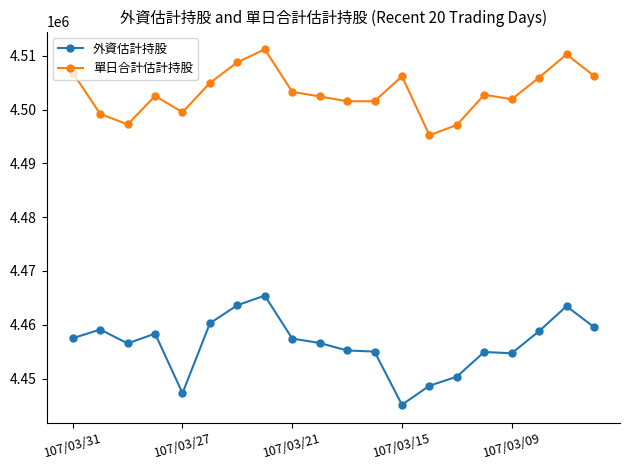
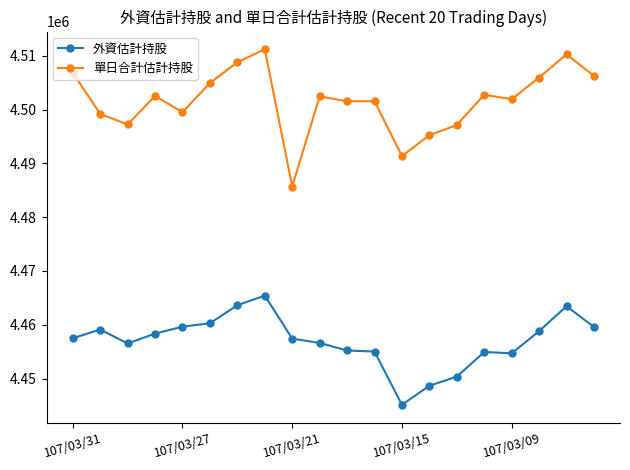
外資估計持股, 107/03/27: 4447000 -> 4460000
單日合計估計持股, 107/03/21: 4503000 -> 4486000
單日合計估計持股, 107/03/15: 4506000 -> 4491000
